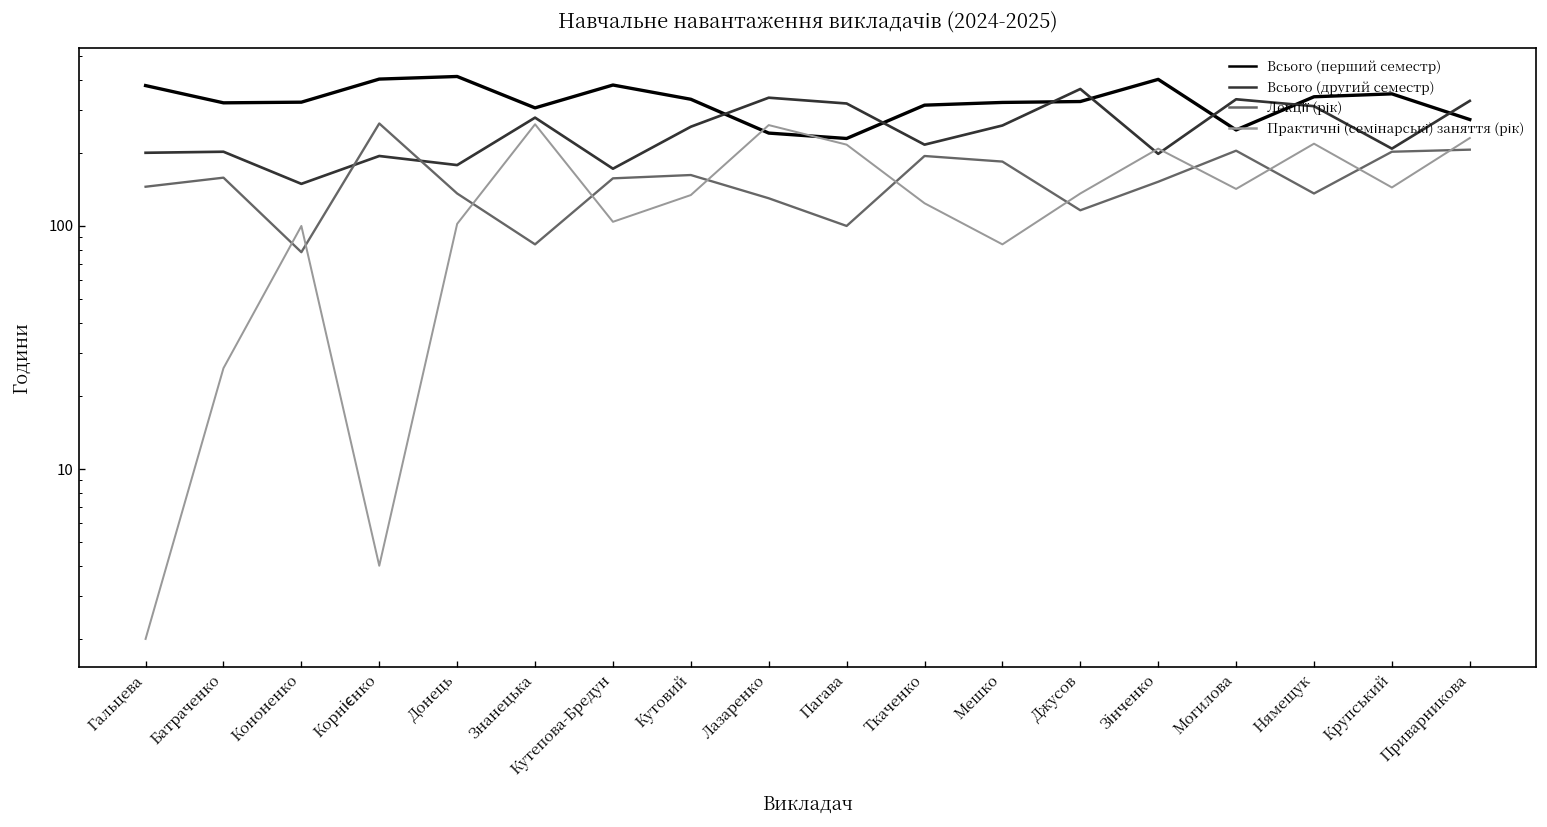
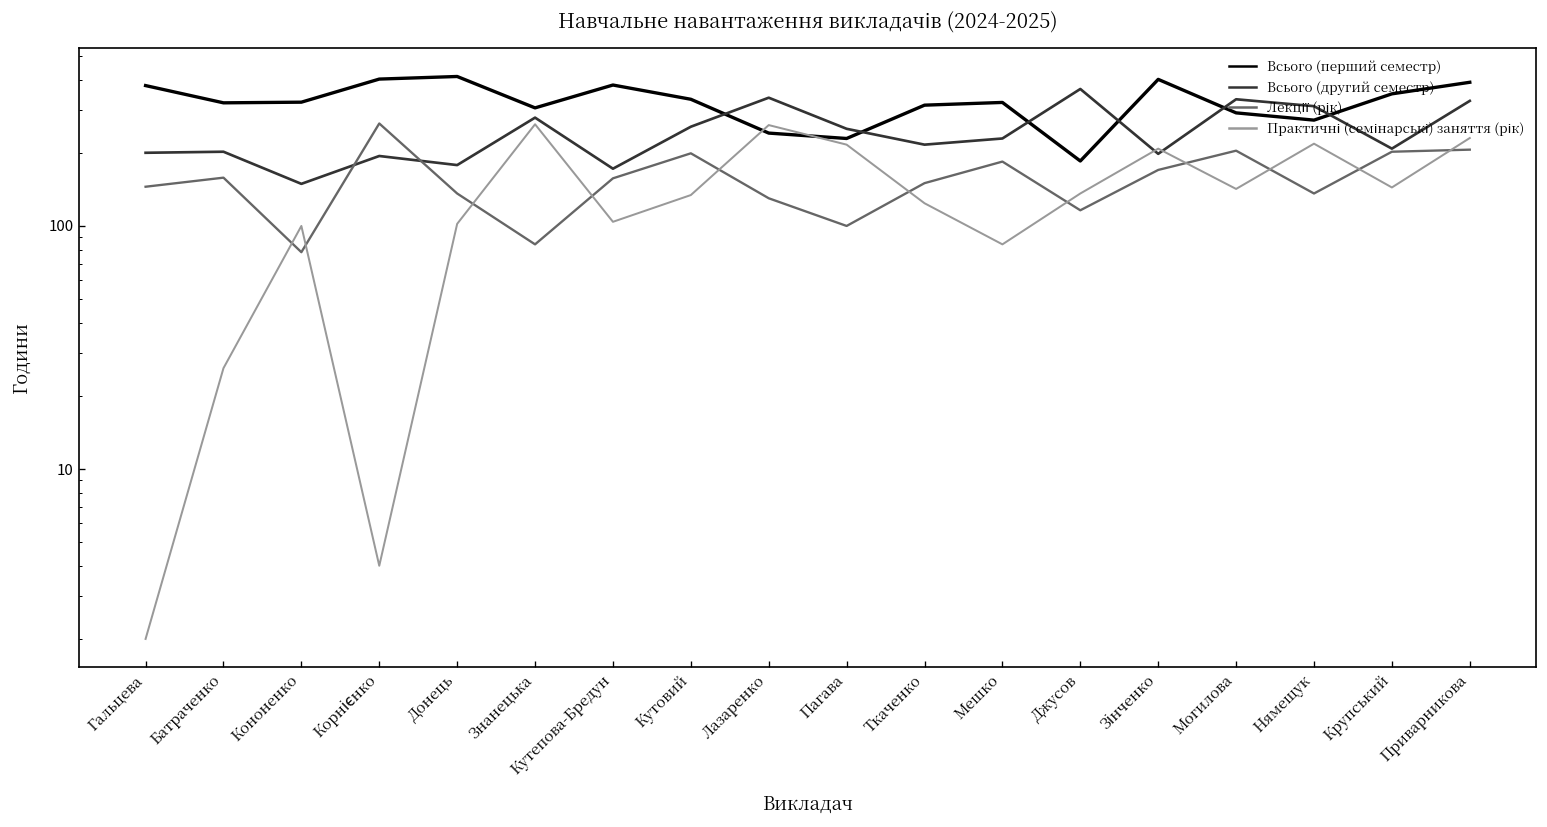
Лекції (рік), Кутовий: 160 -> 200
Всього (другий семестр), Пагава: 320 -> 250
Лекції (рік), Ткаченко: 190 -> 150
Всього (другий семестр), Мешко: 260 -> 230
Всього (перший семестр), Джусов: 330 -> 190
Лекції (рік), Зінченко: 150 -> 170
Всього (перший семестр), Могилова: 250 -> 290
Всього (перший семестр), Нямещук: 340 -> 270
Всього (перший семестр), Приварникова: 270 -> 390
